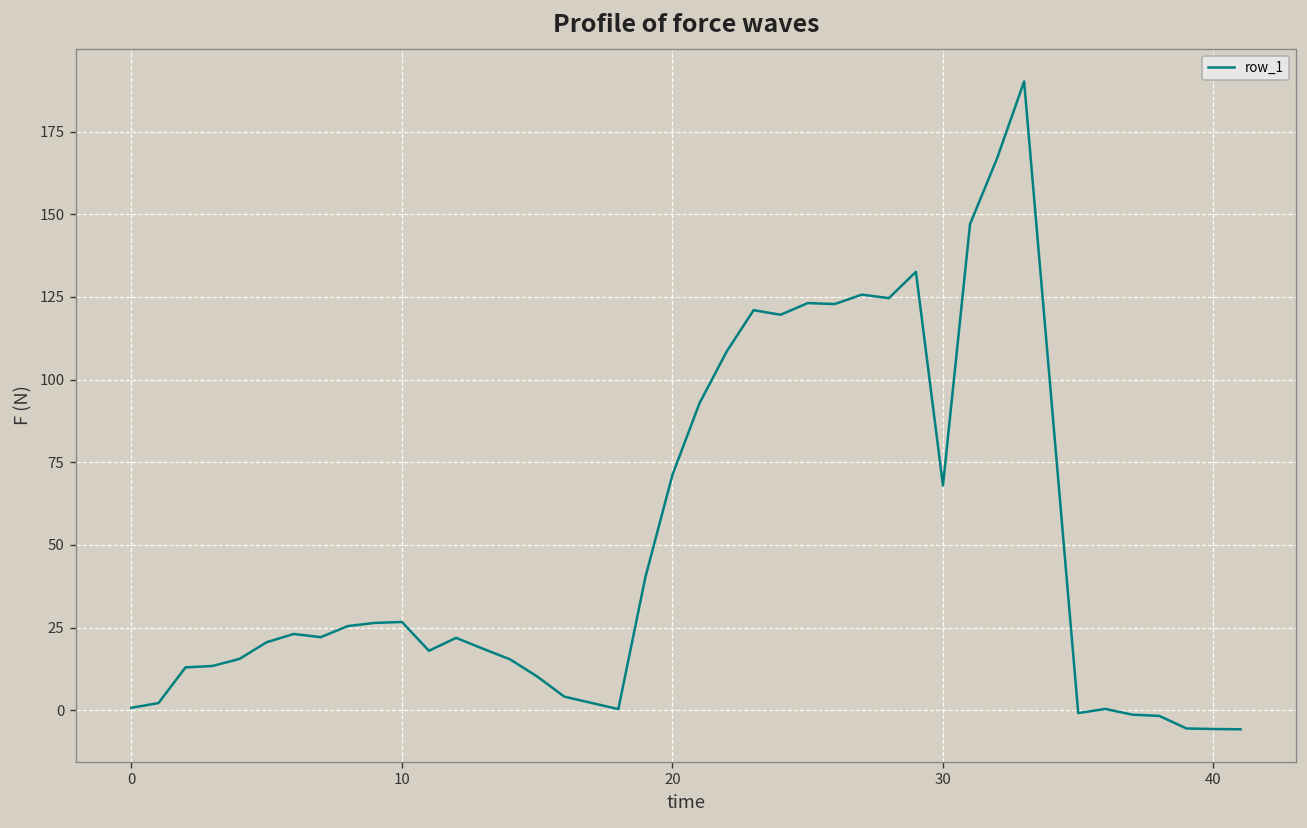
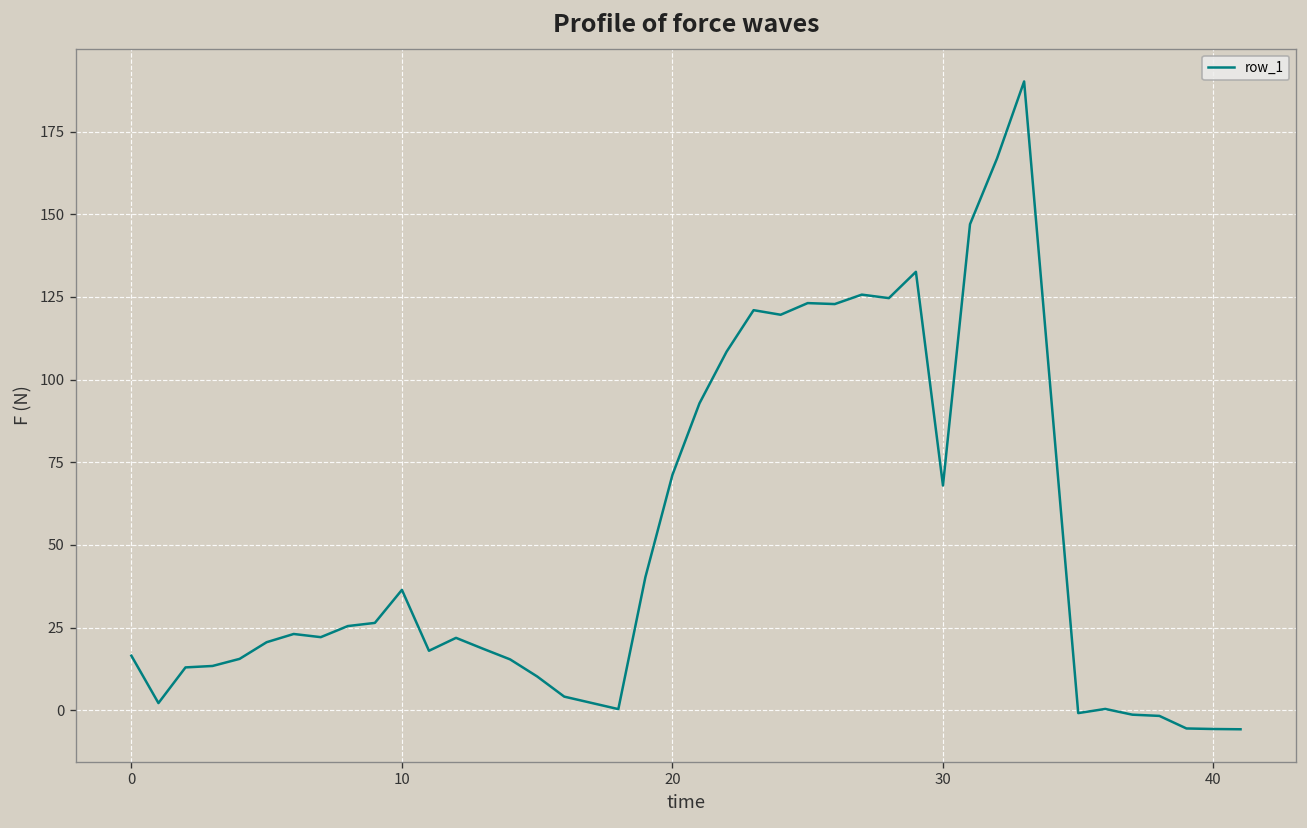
0: 1 -> 16
10: 27 -> 36
